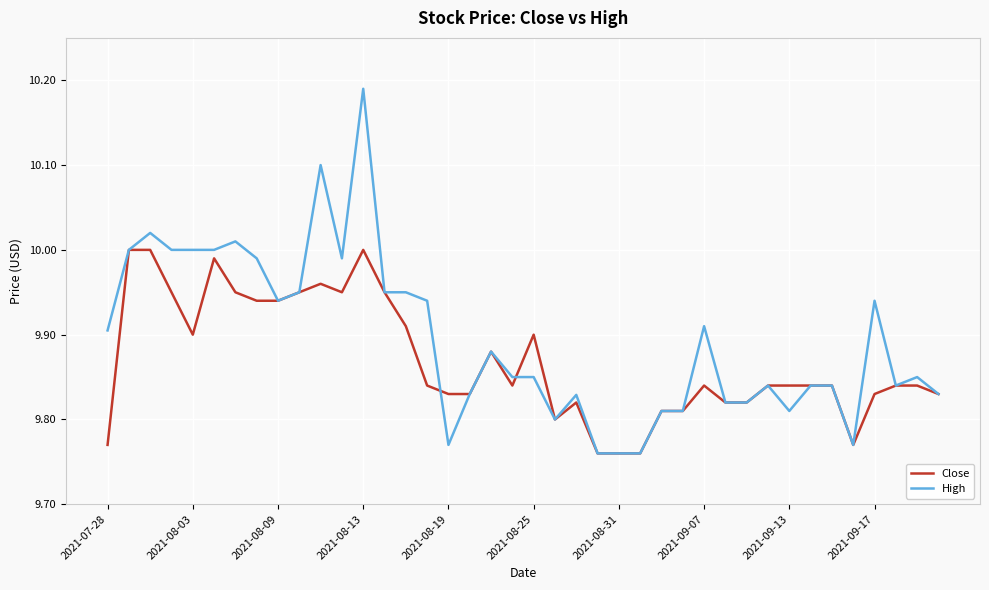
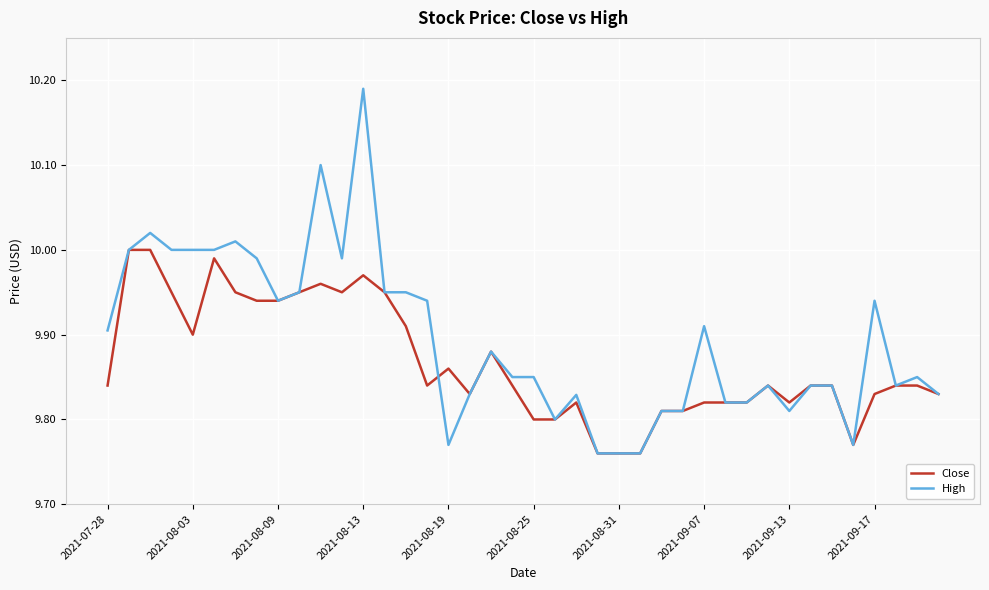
Close, 2021-07-28: 9.77 -> 9.84
Close, 2021-08-13: 10.00 -> 9.97
Close, 2021-08-19: 9.83 -> 9.86
Close, 2021-08-25: 9.9 -> 9.8
Close, 2021-09-07: 9.84 -> 9.82
Close, 2021-09-13: 9.84 -> 9.82
